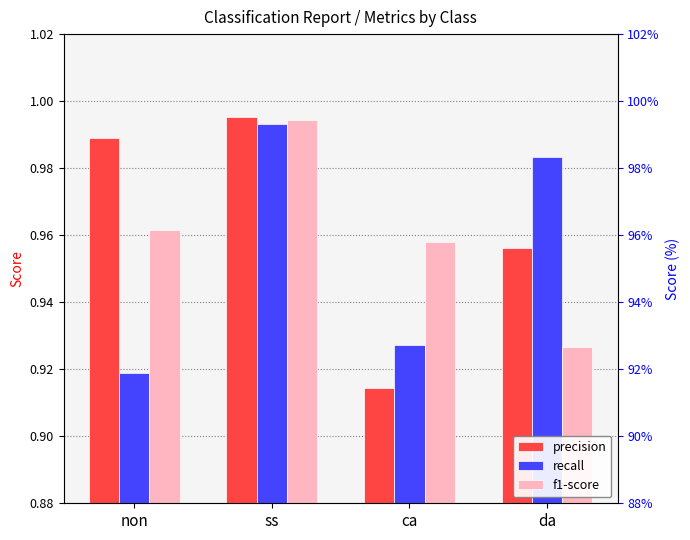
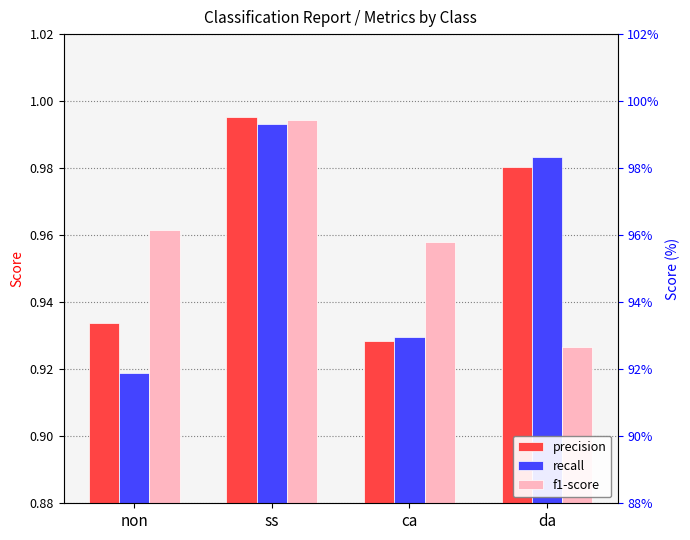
precision, non: 0.989 -> 0.934
precision, ca: 0.914 -> 0.929
recall, ca: 0.927 -> 0.930
precision, da: 0.956 -> 0.980
